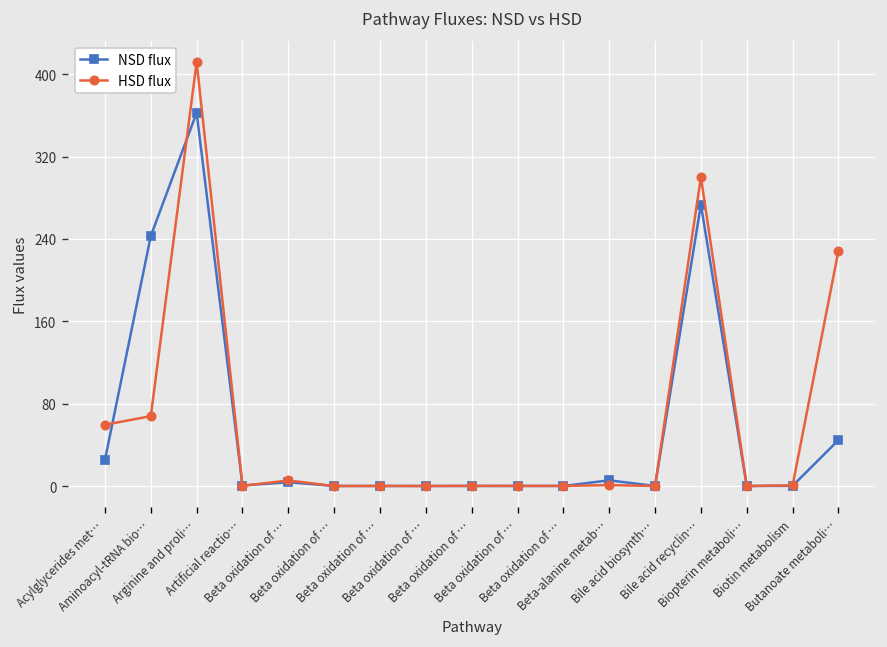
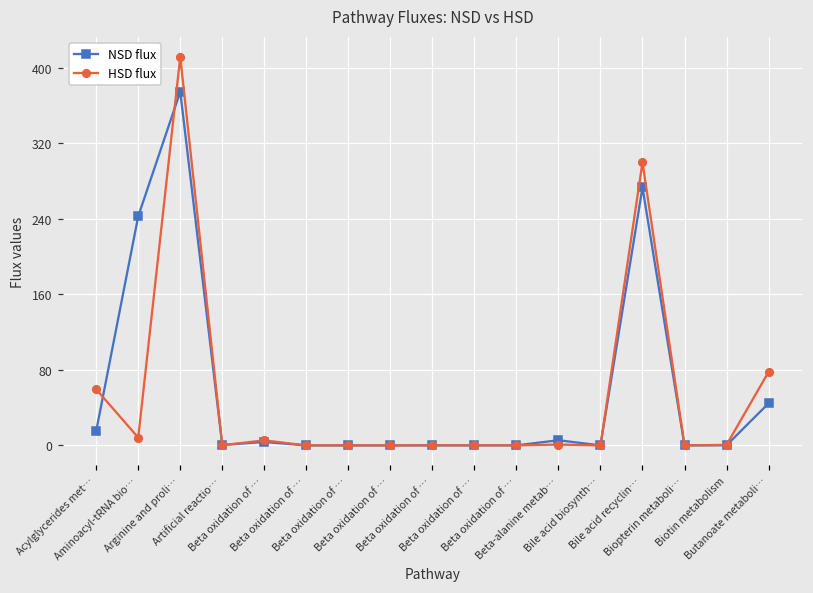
NSD flux, Acylglycerides met…: 30 -> 20
HSD flux, Aminoacyl-tRNA bio…: 70 -> 10
NSD flux, Arginine and proli…: 360 -> 370
HSD flux, Butanoate metaboli…: 230 -> 80
